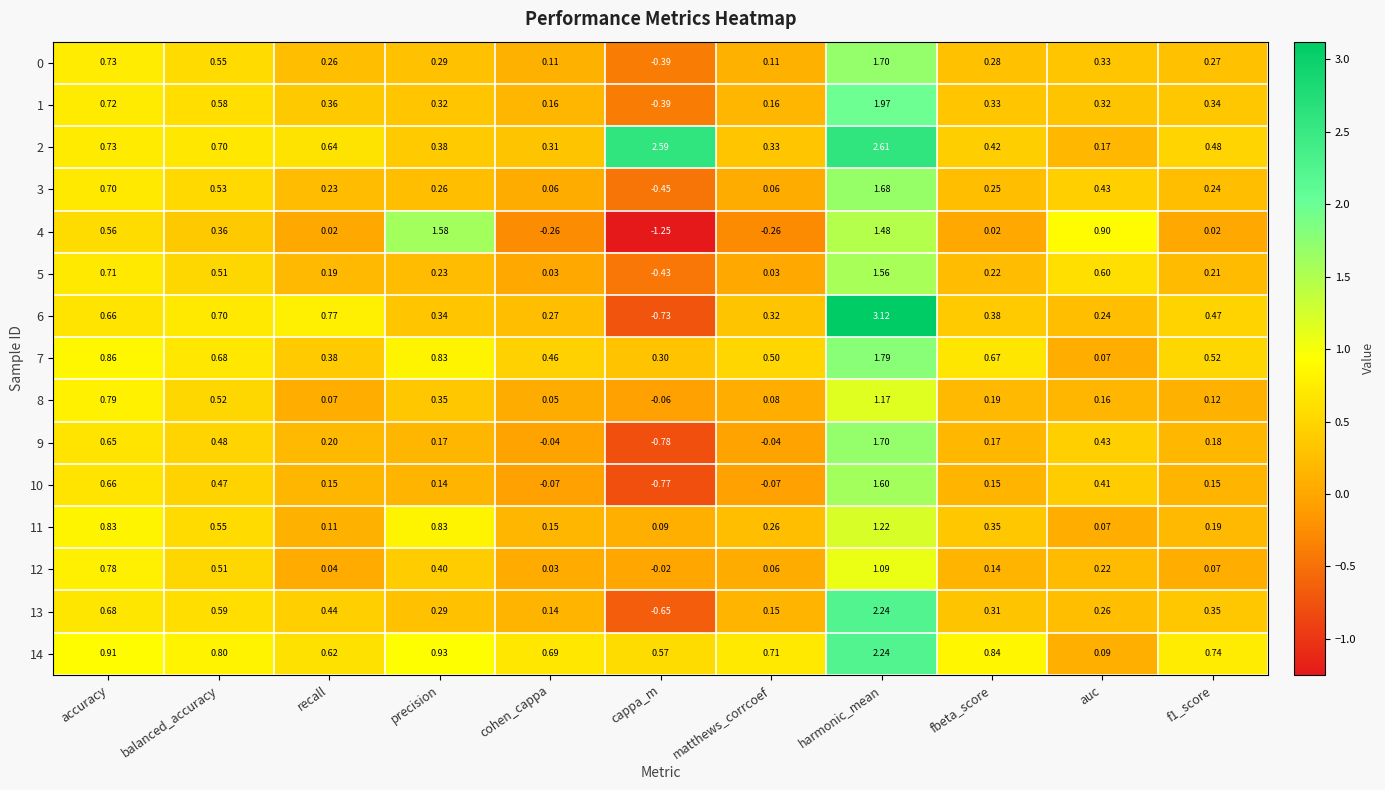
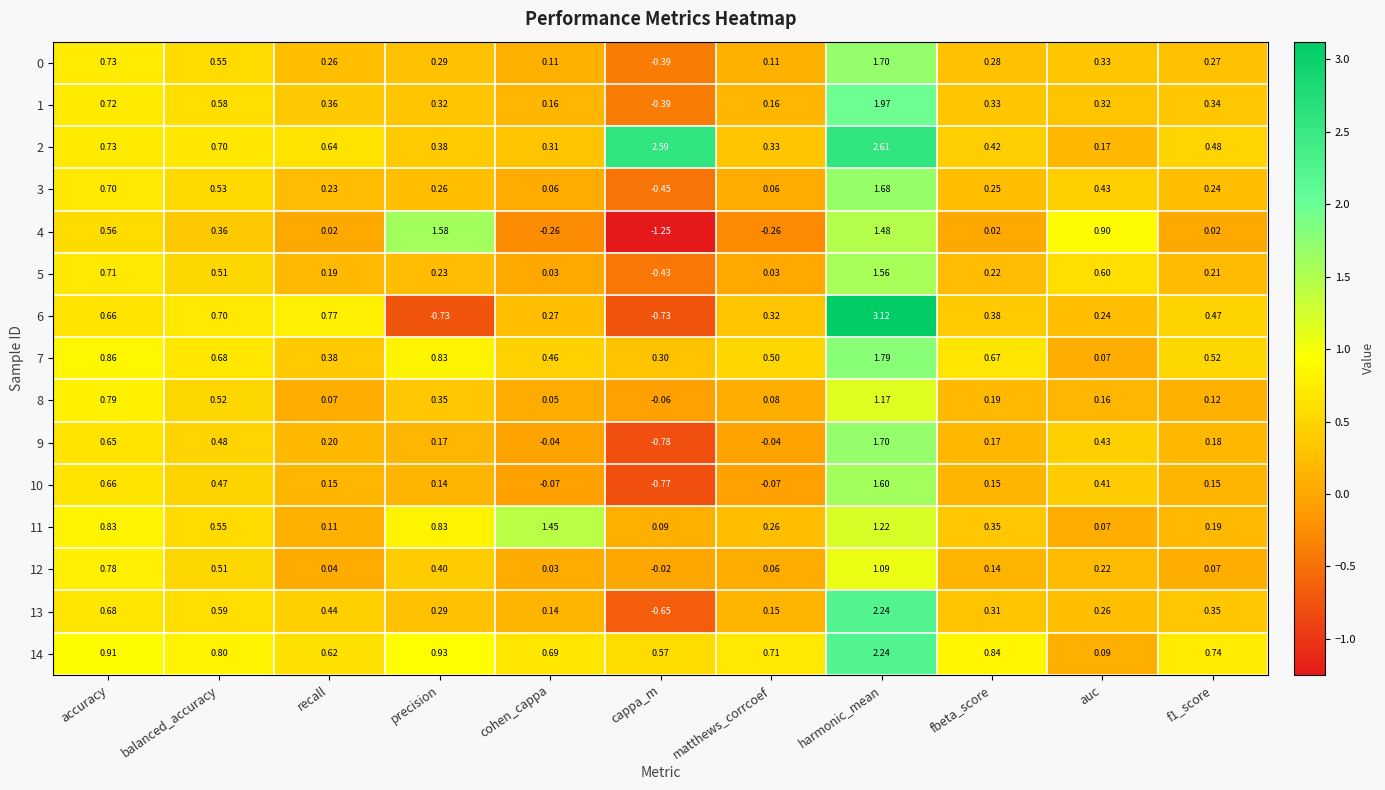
6, precision: 0.34 -> -0.73
11, cohen_cappa: 0.15 -> 1.45
